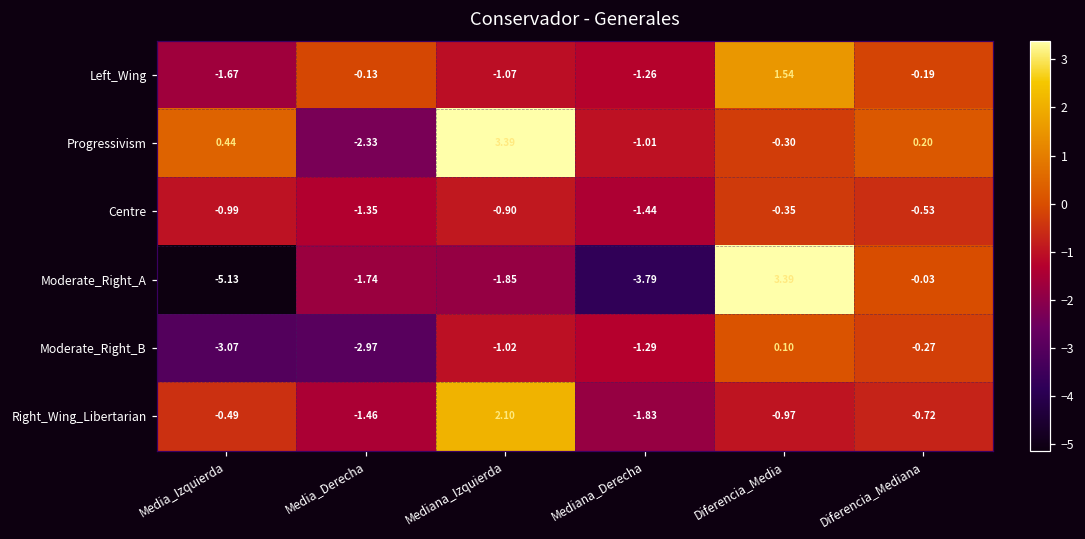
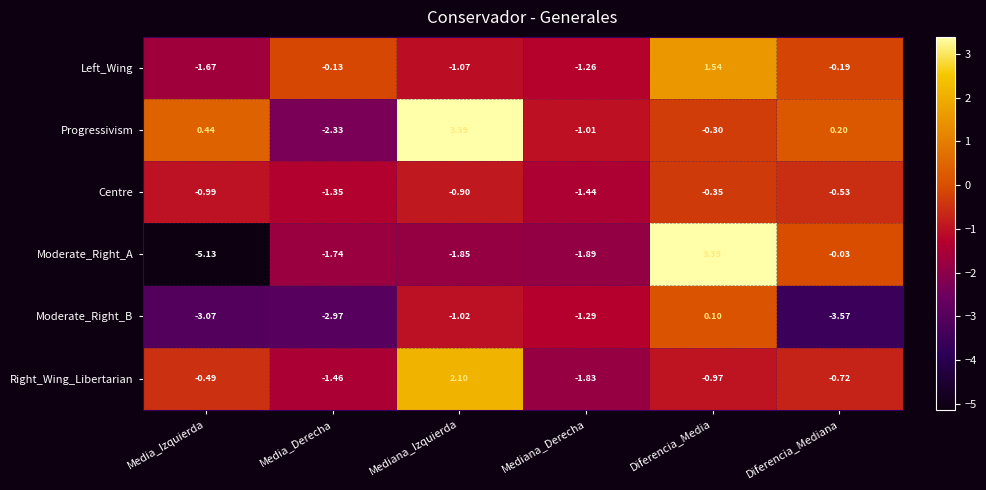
Moderate_Right_A, Mediana_Derecha: -3.79 -> -1.89
Moderate_Right_B, Diferencia_Mediana: -0.27 -> -3.57
